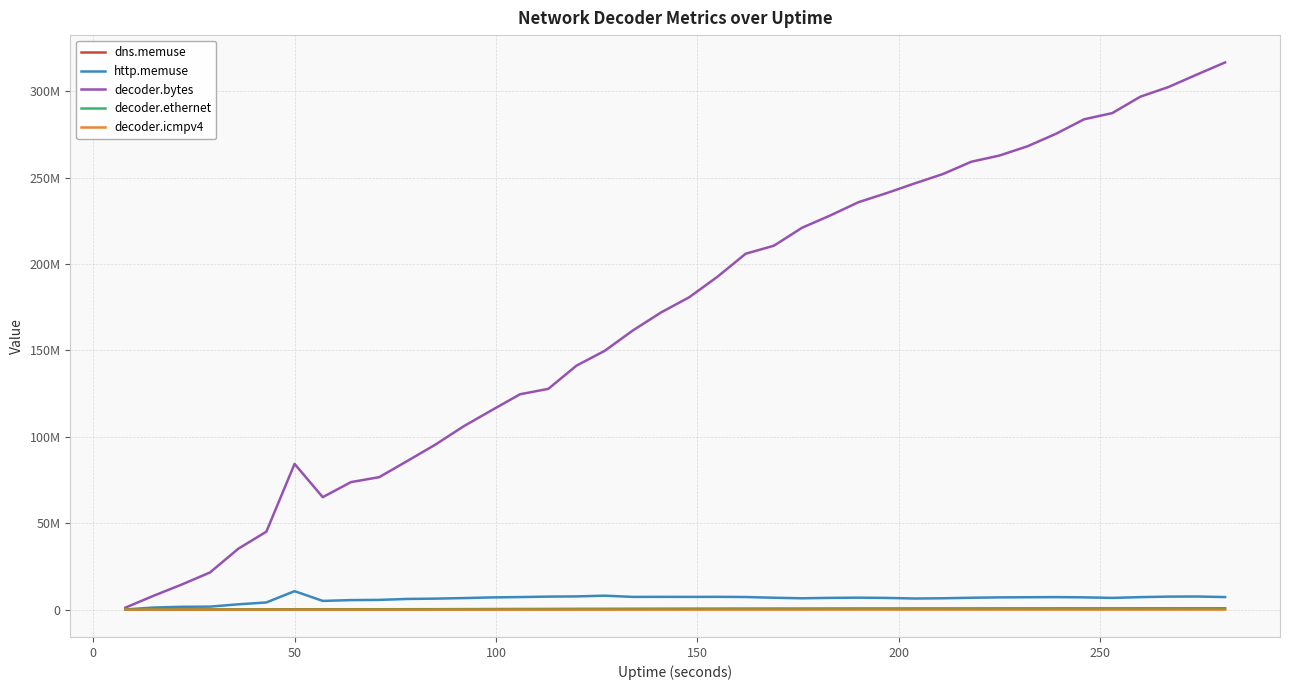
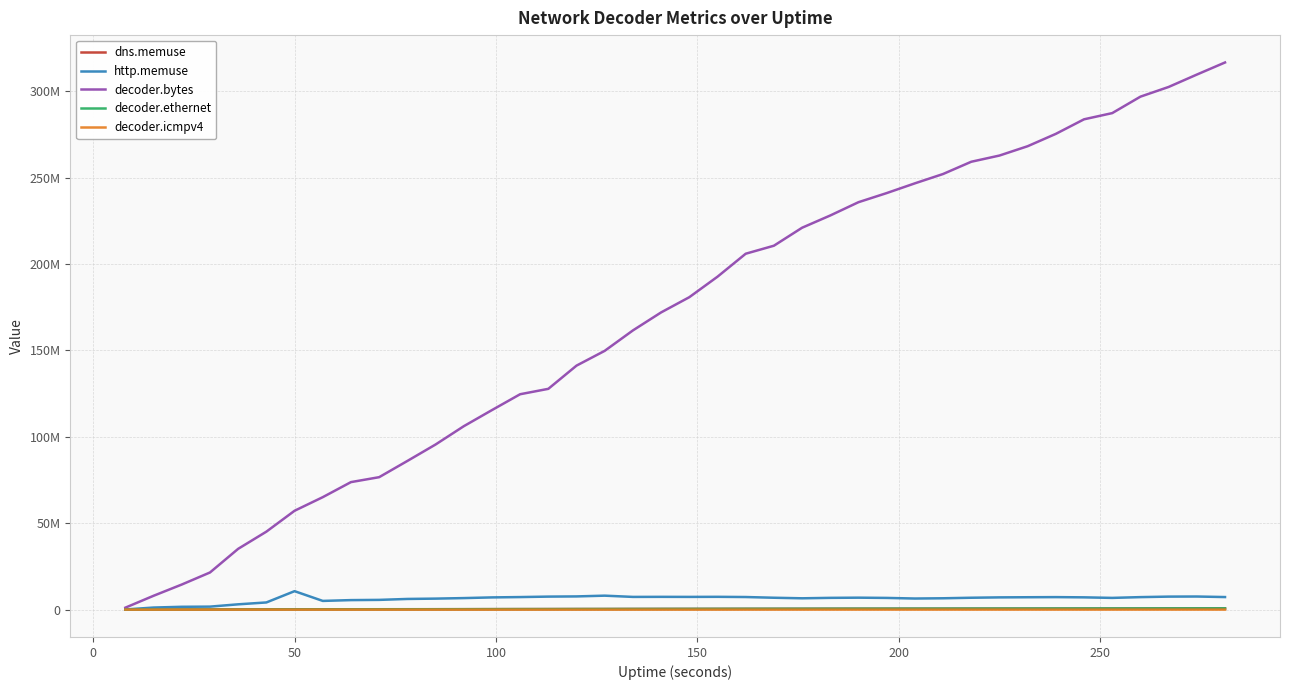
decoder.bytes, 50: 84000000 -> 57000000
